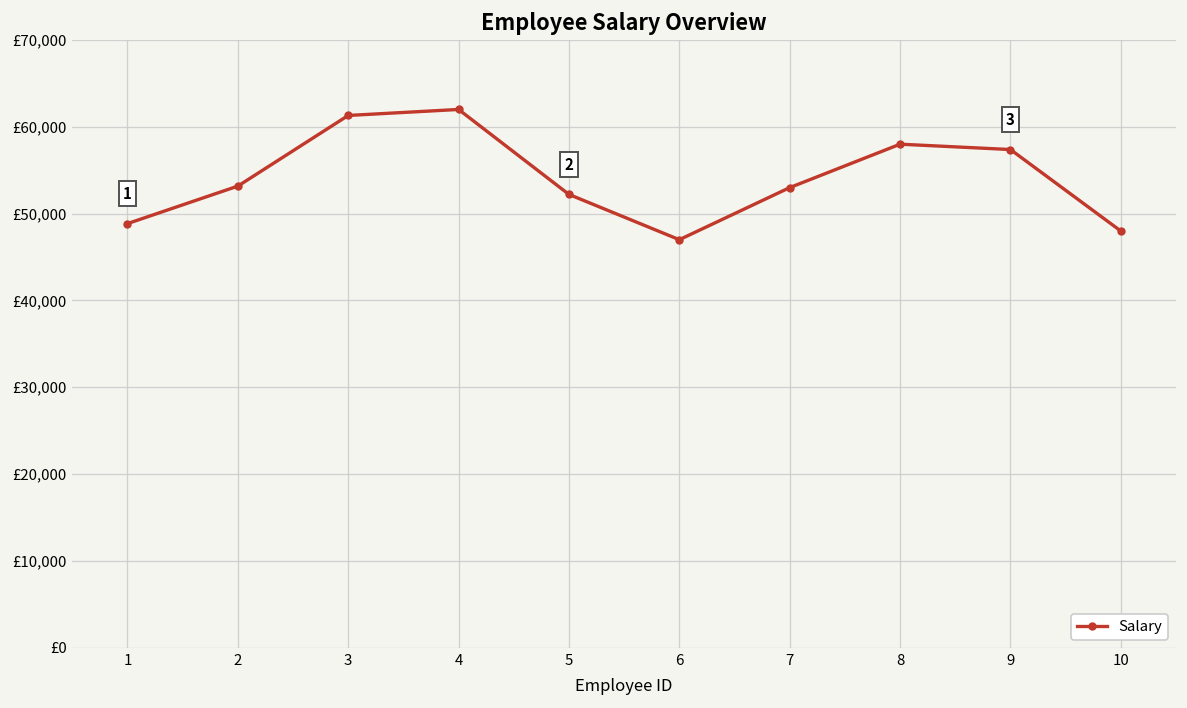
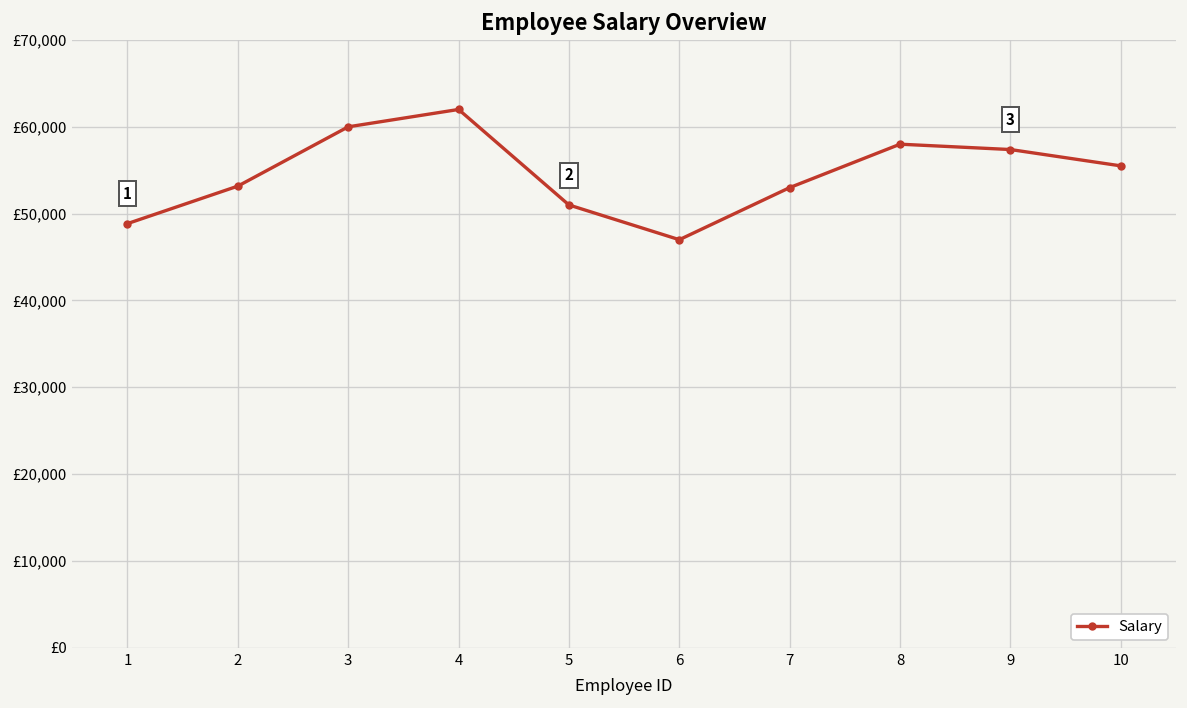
3: £61,000 -> £60,000
5: £52,000 -> £51,000
10: £48,000 -> £56,000
